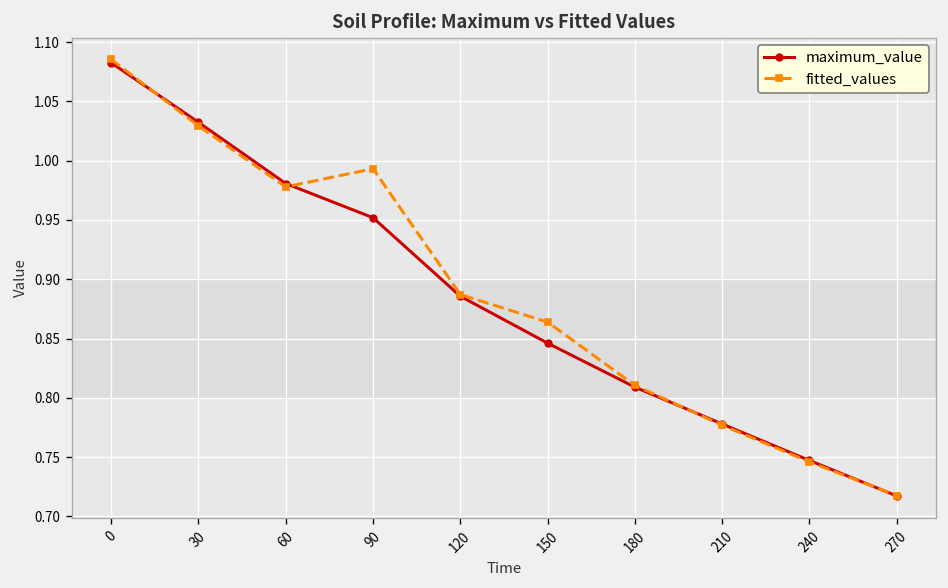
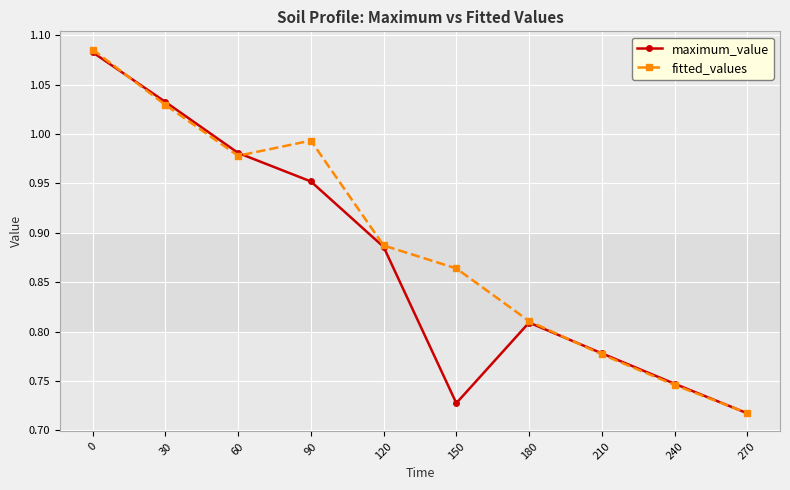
maximum_value, 150: 0.85 -> 0.73
